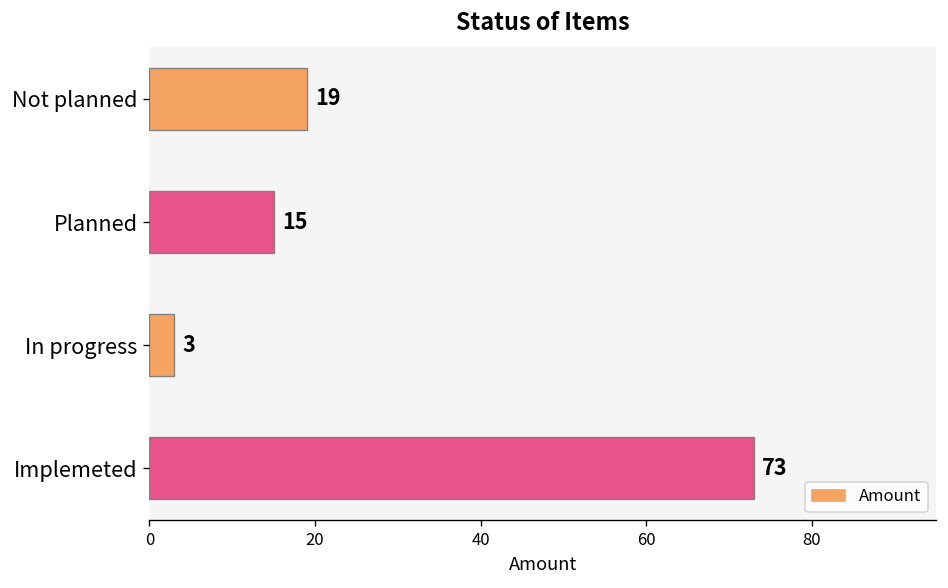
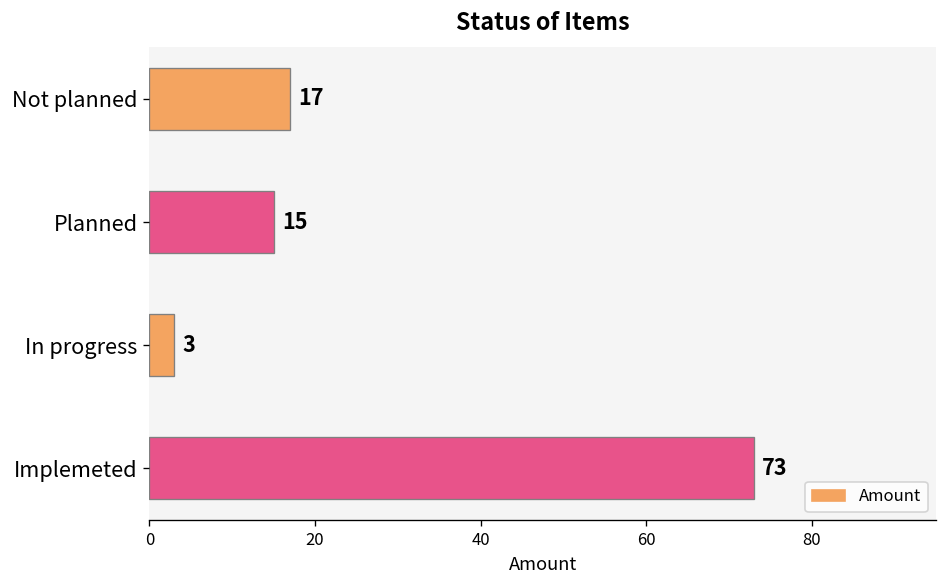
Not planned: 19 -> 17
